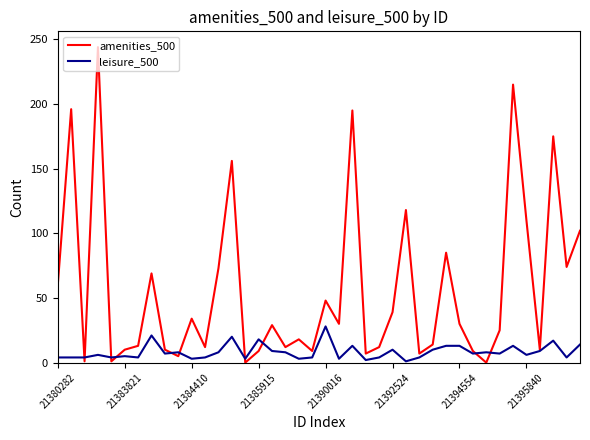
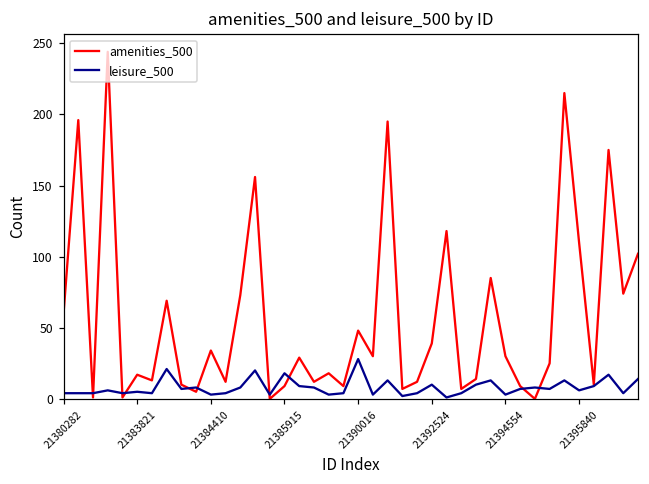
amenities_500, 21383821: 10 -> 17
leisure_500, 21394554: 13 -> 3
